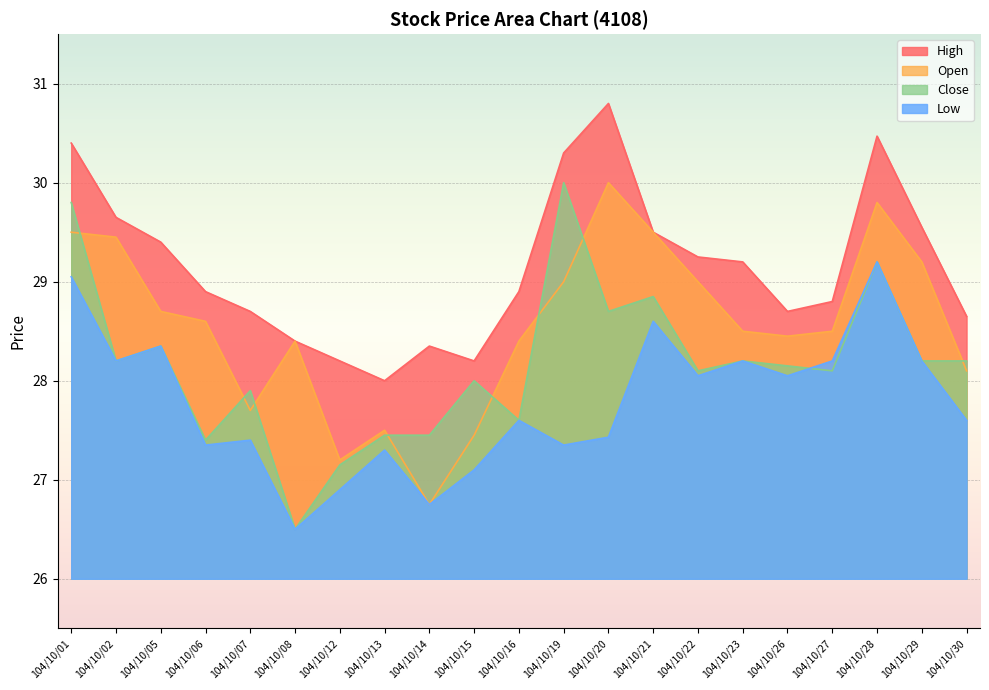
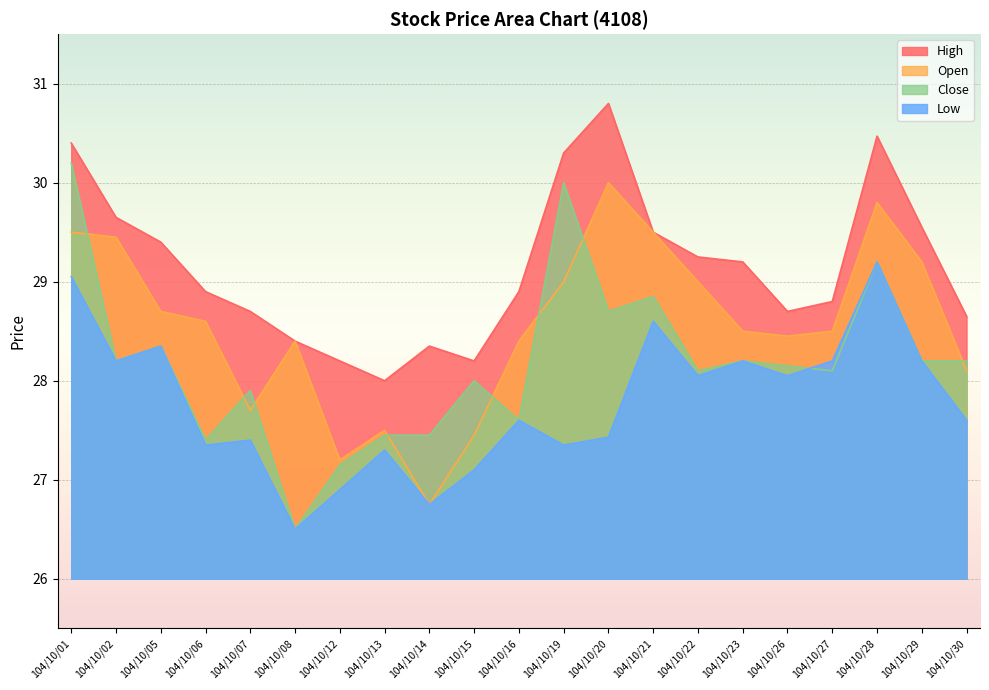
Close, 104/10/01: 29.8 -> 30.2
